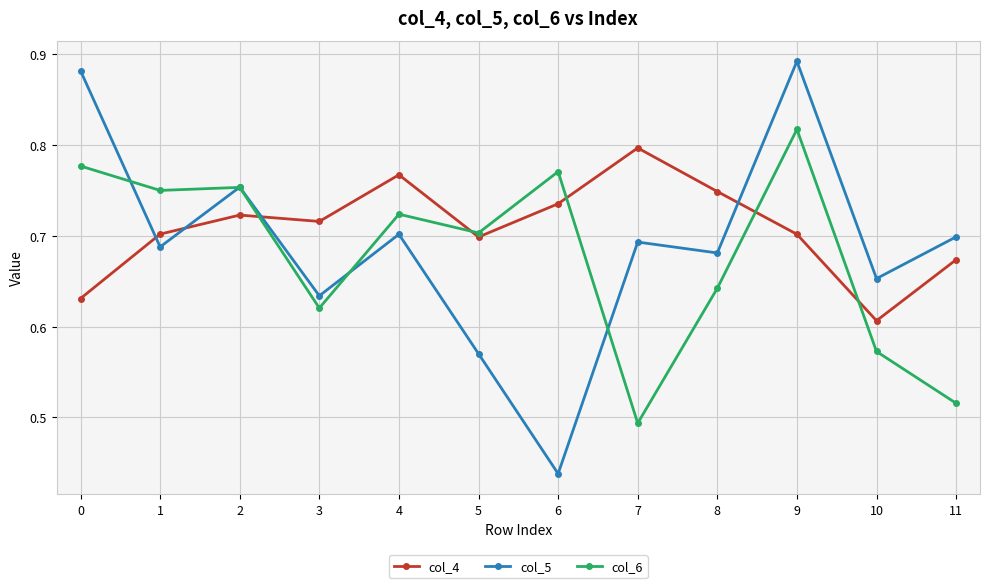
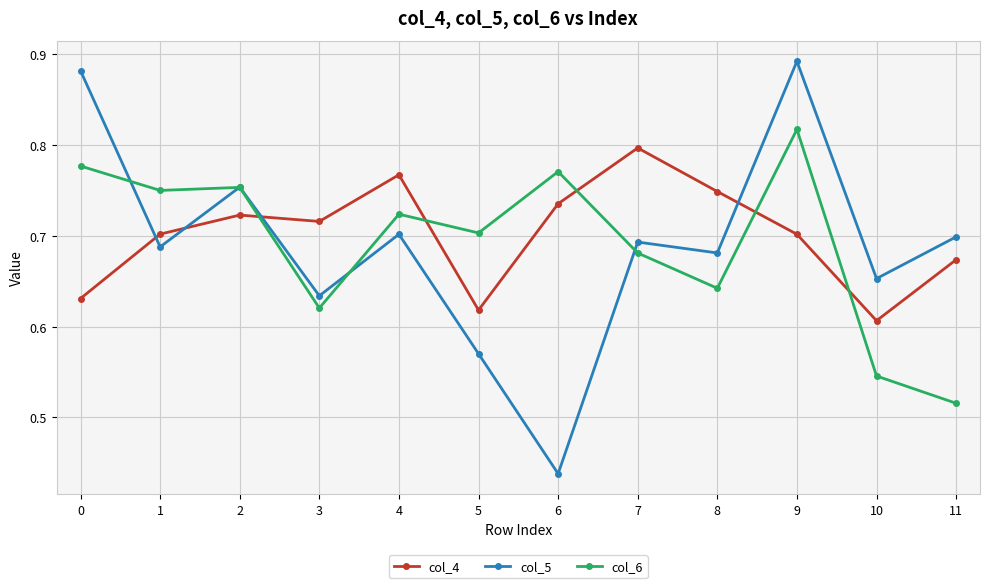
col_4, 5: 0.70 -> 0.62
col_6, 7: 0.49 -> 0.68
col_6, 10: 0.57 -> 0.55
